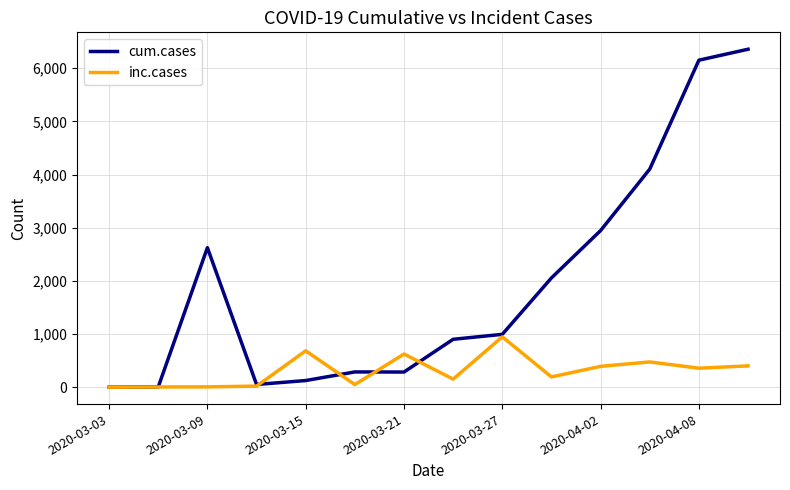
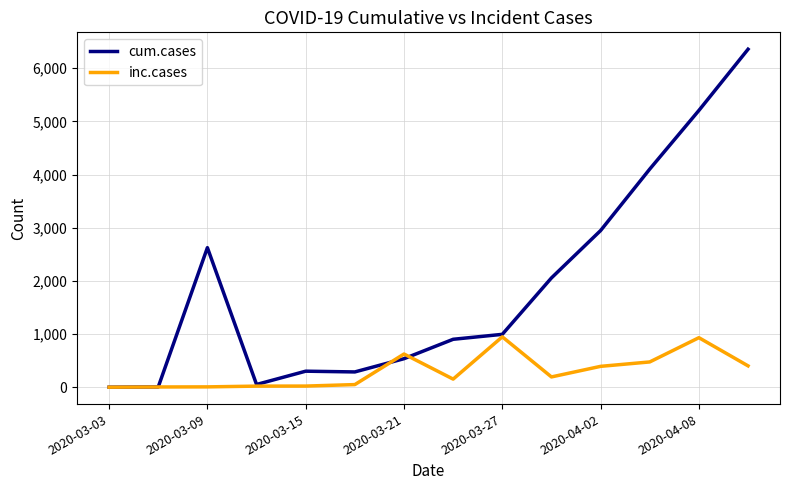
cum.cases, 2020-03-15: 100 -> 300
inc.cases, 2020-03-15: 700 -> 0
cum.cases, 2020-03-21: 300 -> 500
cum.cases, 2020-04-08: 6,200 -> 5,200
inc.cases, 2020-04-08: 400 -> 900
